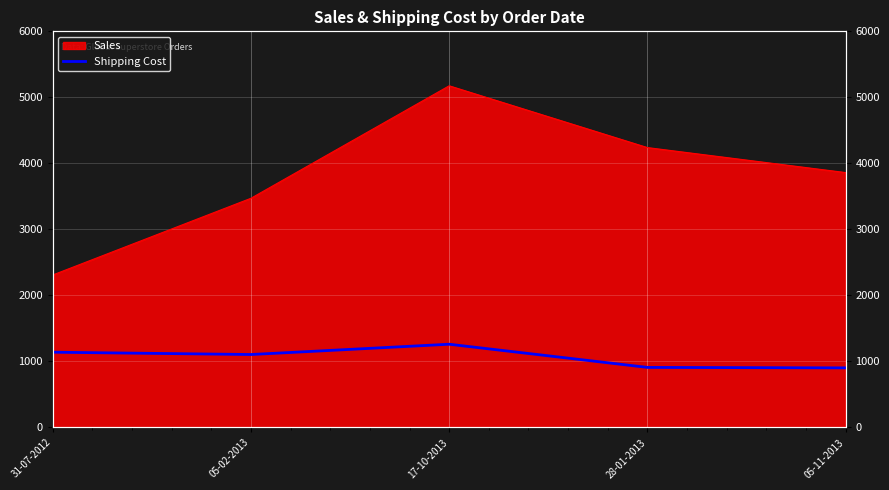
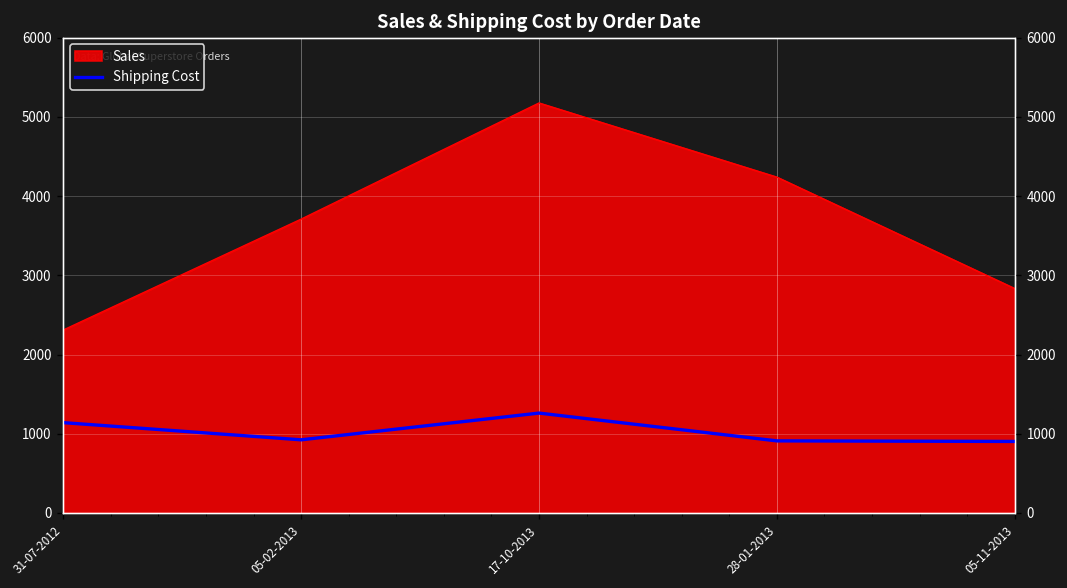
Sales, 05-02-2013: 3500 -> 3700
Shipping Cost, 05-02-2013: 1100 -> 900
Sales, 05-11-2013: 3900 -> 2800
